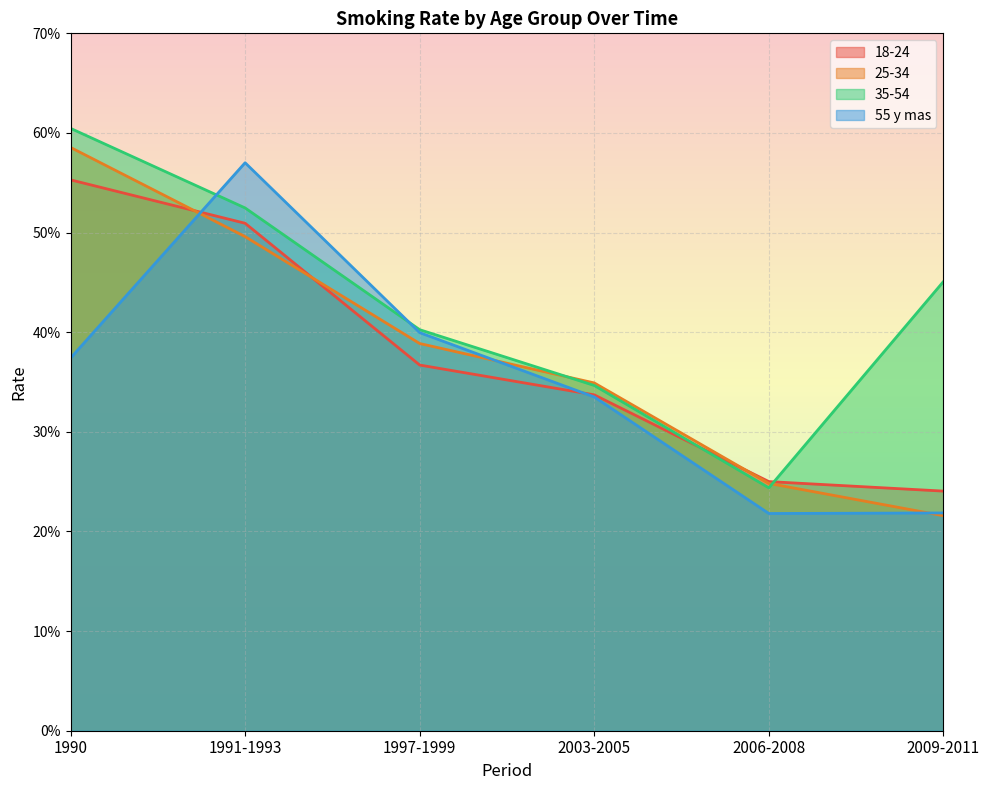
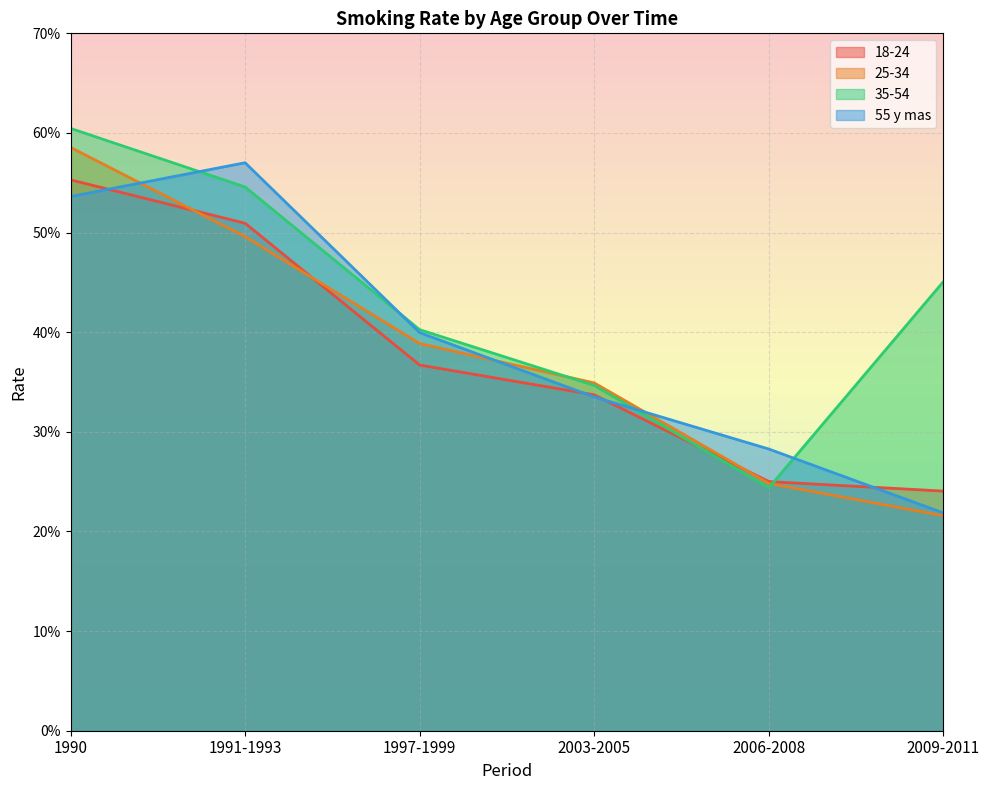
55 y mas, 1990: 37% -> 54%
35-54, 1991-1993: 52% -> 55%
55 y mas, 2006-2008: 22% -> 28%
